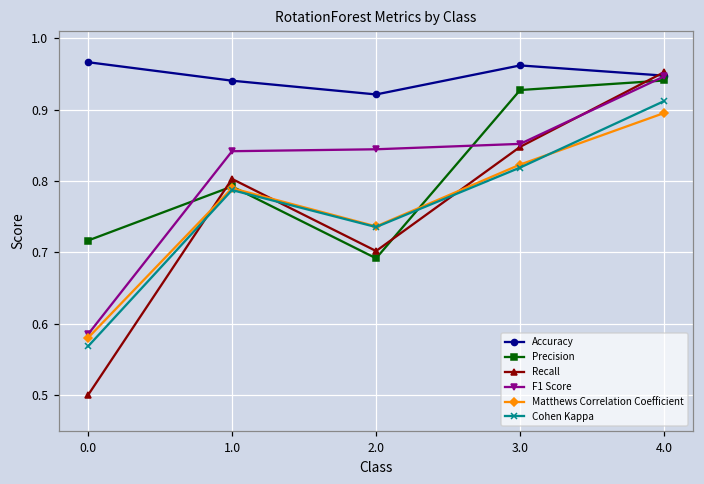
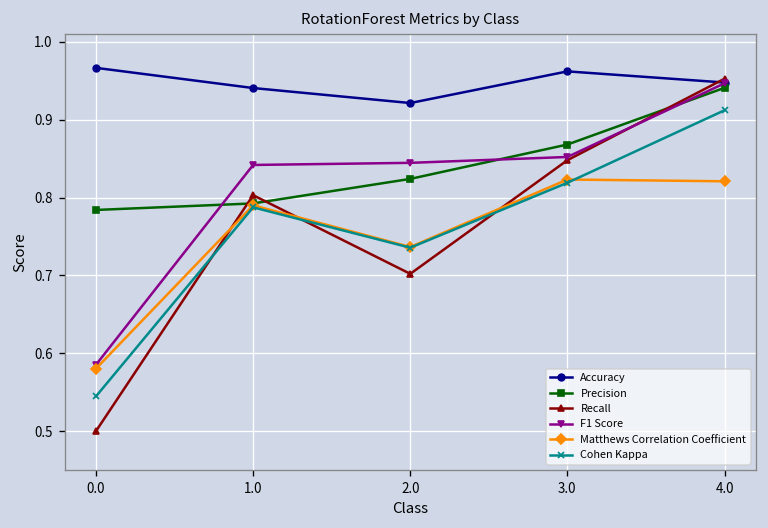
Precision, 0.0: 0.72 -> 0.78
Cohen Kappa, 0.0: 0.57 -> 0.54
Precision, 2.0: 0.69 -> 0.82
Precision, 3.0: 0.93 -> 0.87
Matthews Correlation Coefficient, 4.0: 0.90 -> 0.82
